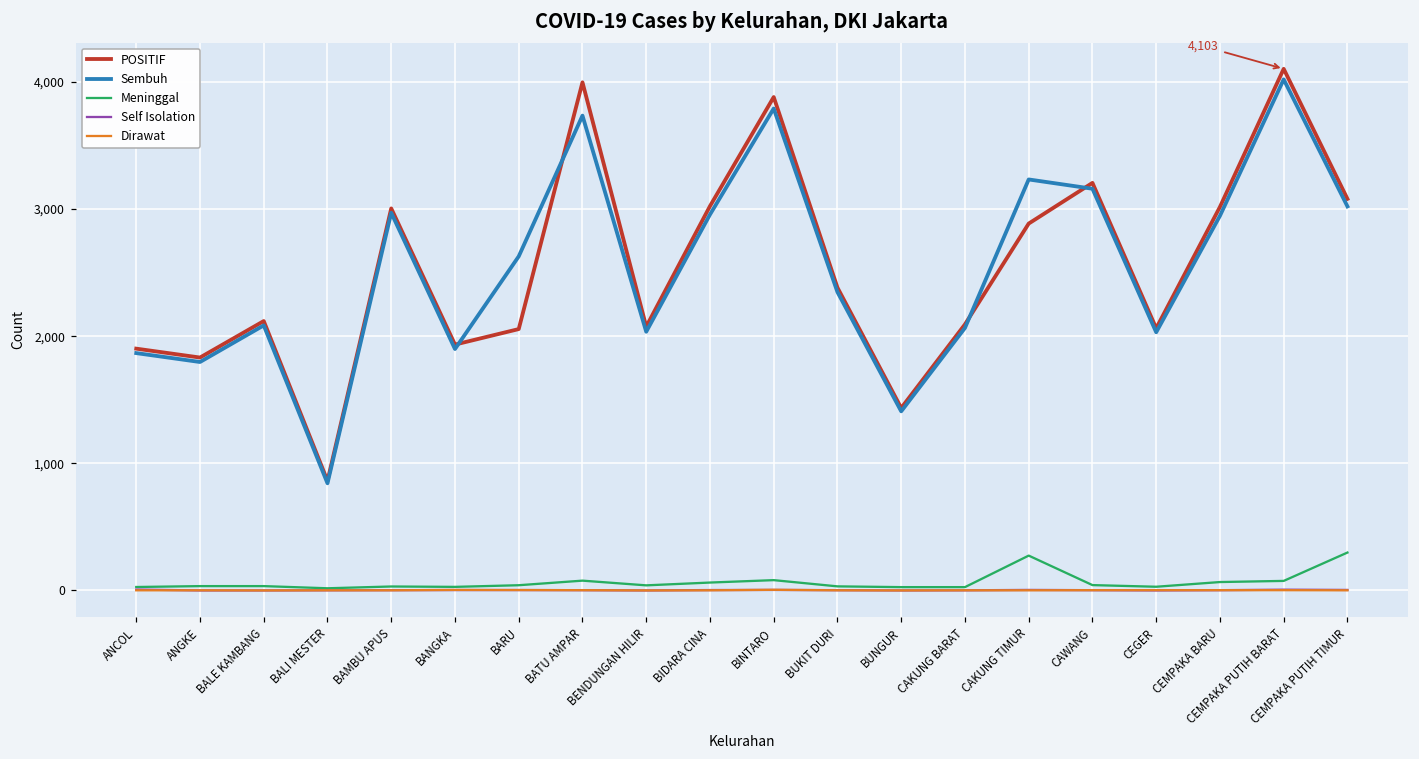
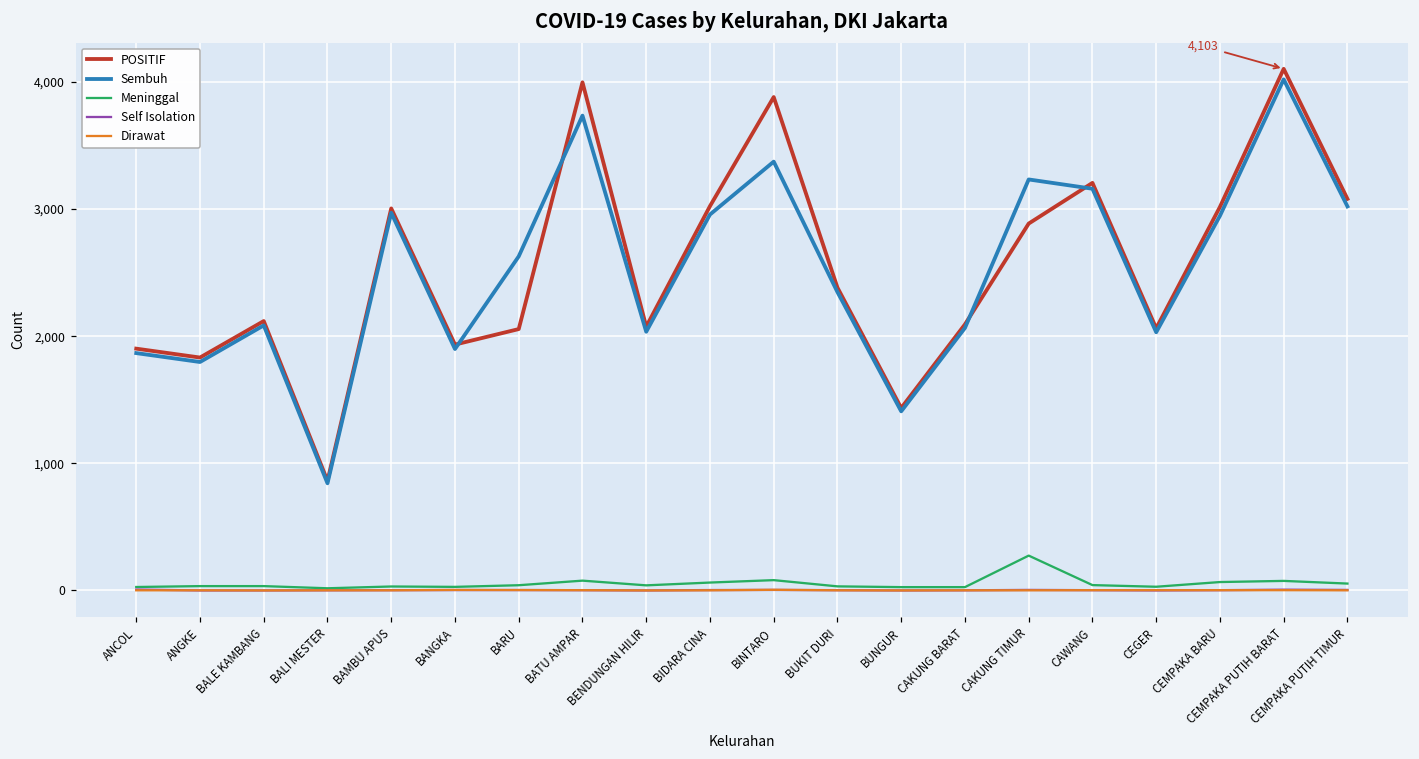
Sembuh, BINTARO: 3,790 -> 3,370
Meninggal, CEMPAKA PUTIH TIMUR: 300 -> 50
